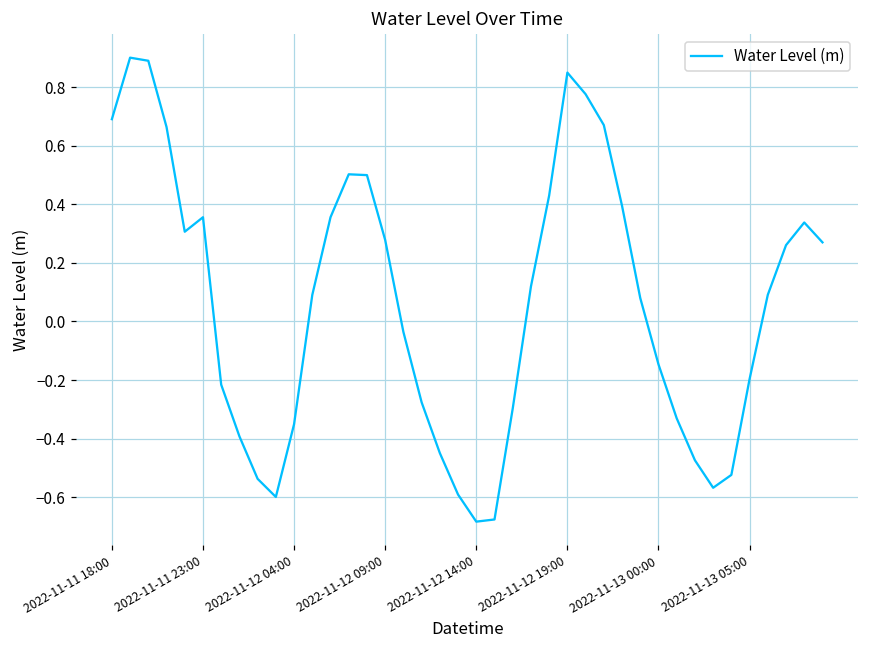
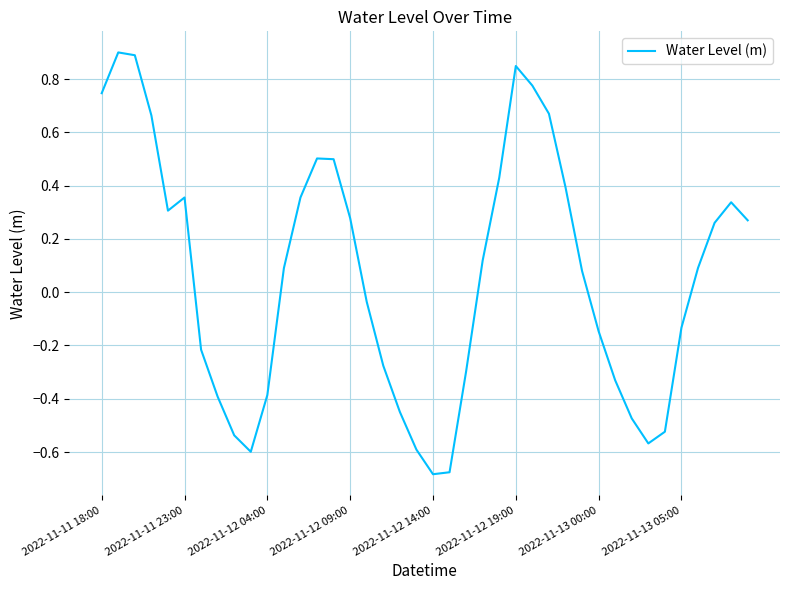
2022-11-11 18:00: 0.69 -> 0.75
2022-11-12 04:00: -0.35 -> -0.39
2022-11-13 05:00: -0.20 -> -0.13
